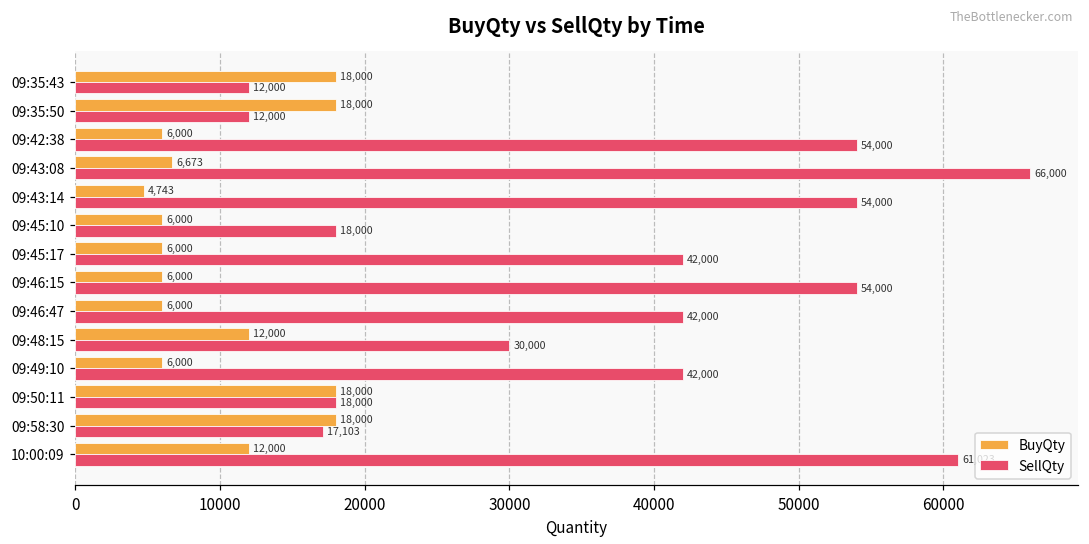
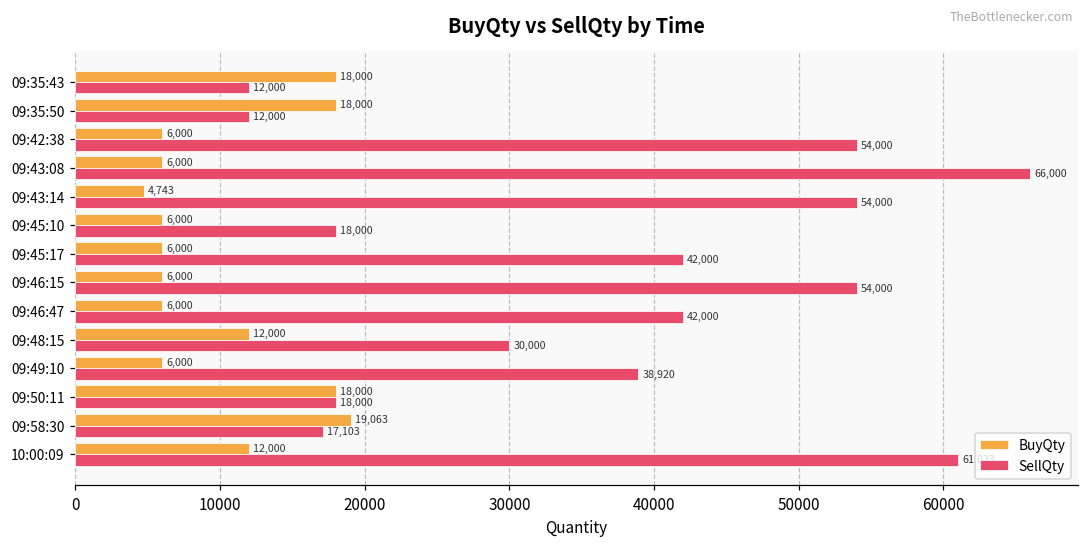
BuyQty, 09:43:08: 6,673 -> 6,000
SellQty, 09:49:10: 42,000 -> 38,920
BuyQty, 09:58:30: 18,000 -> 19,063
